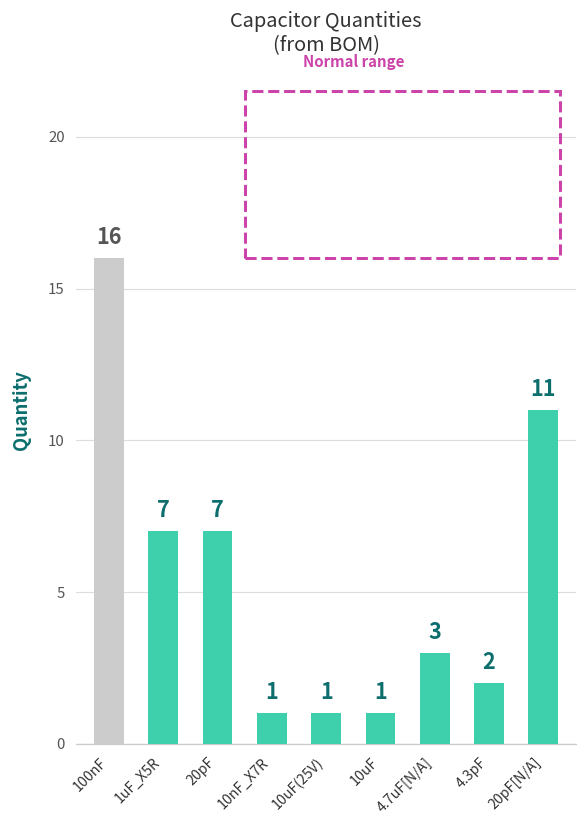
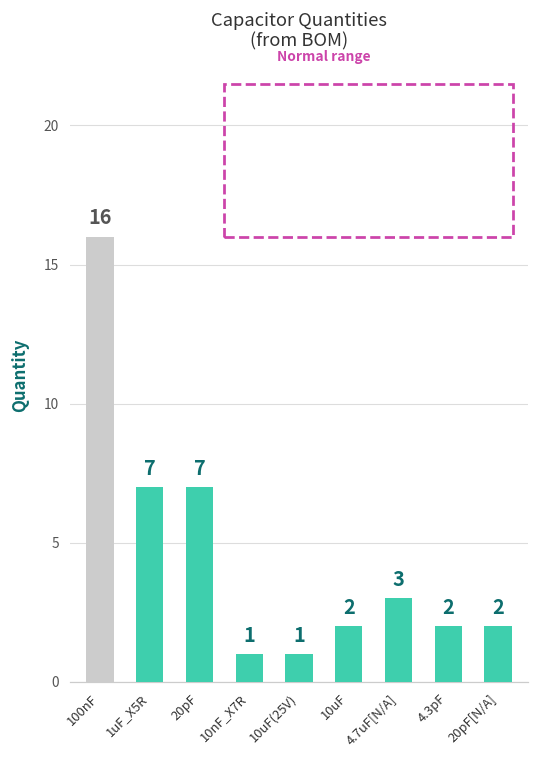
10uF: 1 -> 2
20pF[N/A]: 11 -> 2
